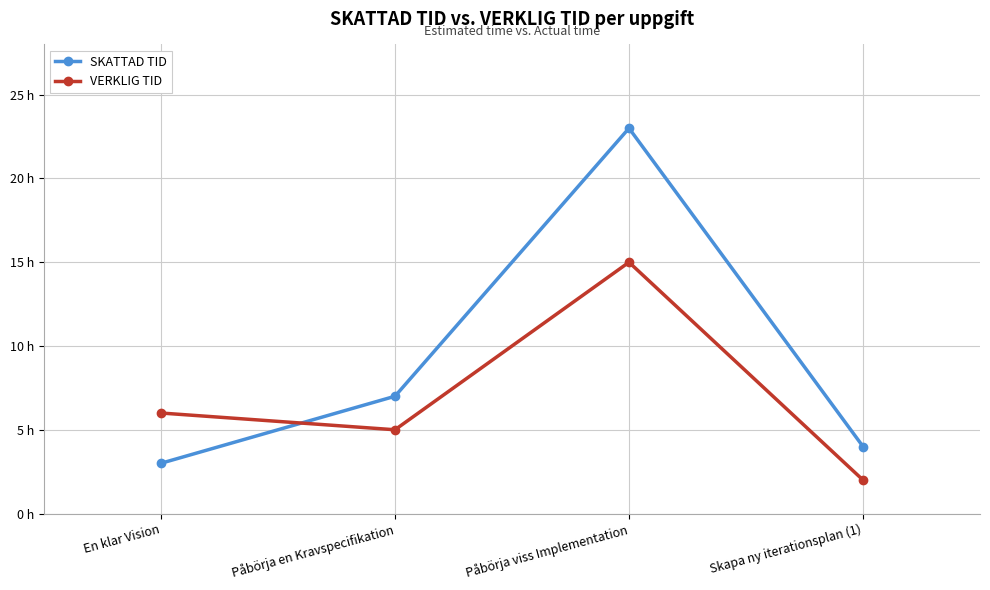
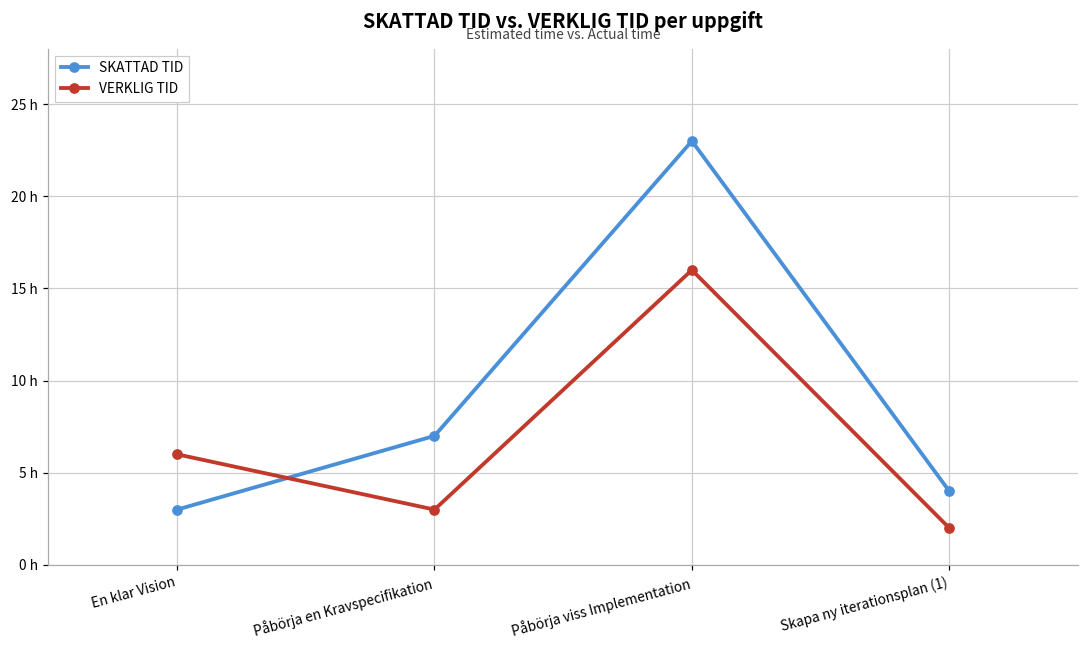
VERKLIG TID, Påbörja en Kravspecifikation: 5 h -> 3 h
VERKLIG TID, Påbörja viss Implementation: 15 h -> 16 h
